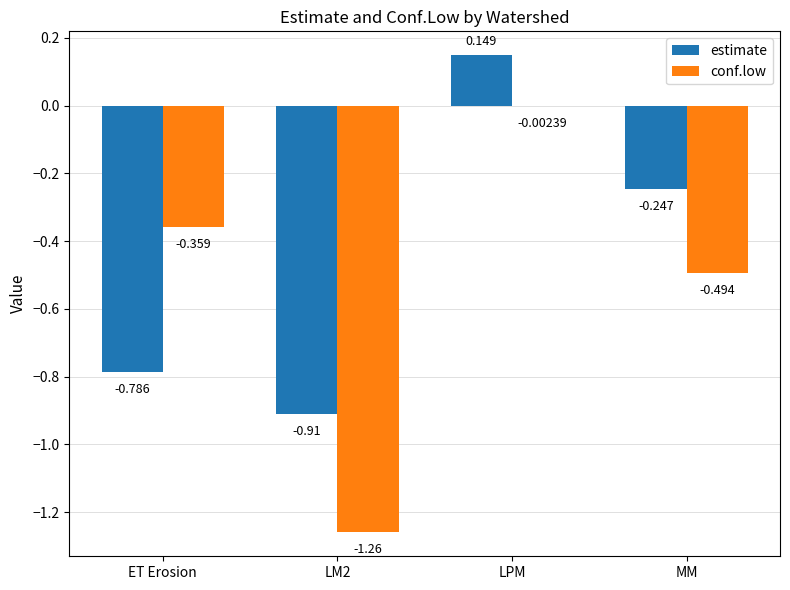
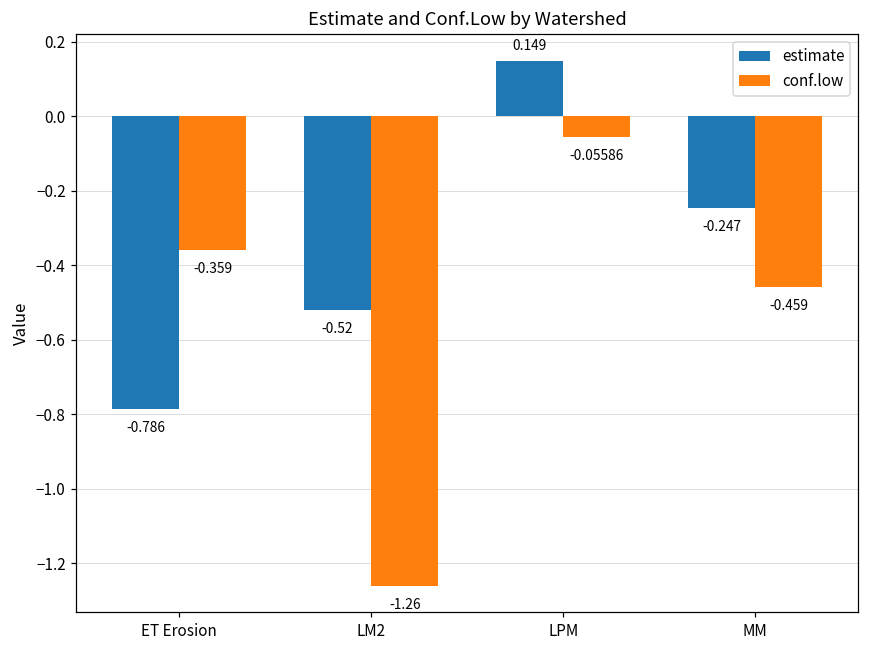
estimate, LM2: -0.91 -> -0.52
conf.low, LPM: -0.00239 -> -0.05586
conf.low, MM: -0.494 -> -0.459
